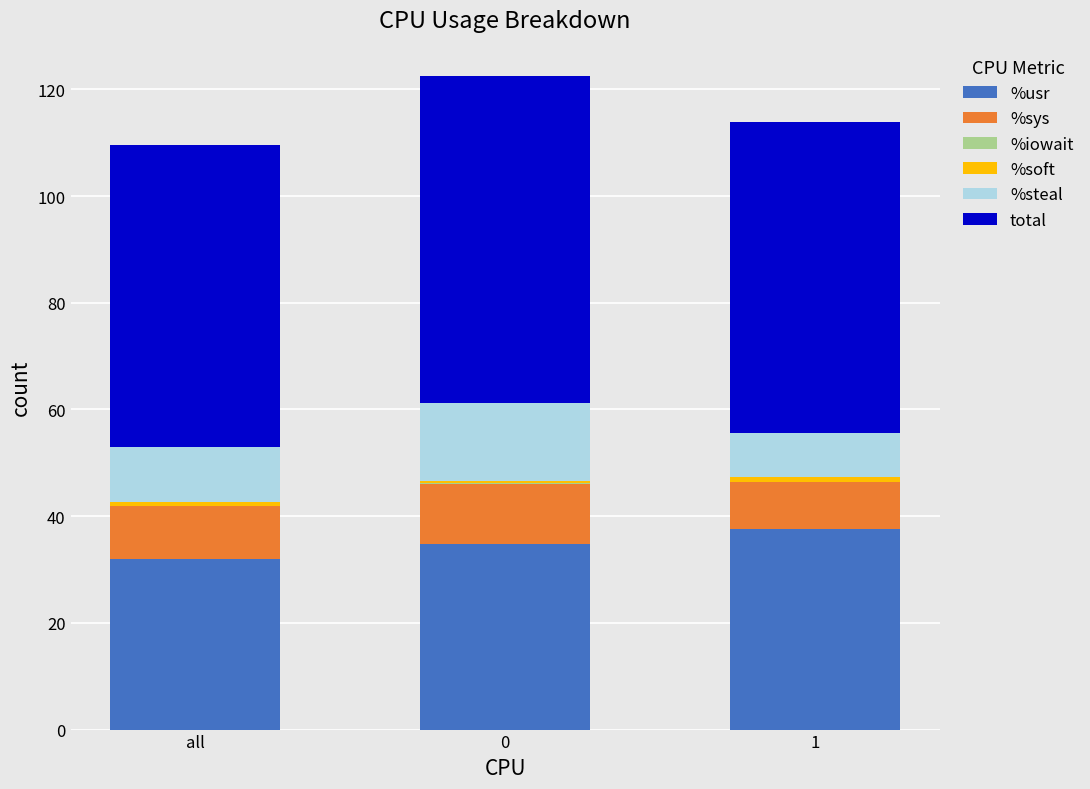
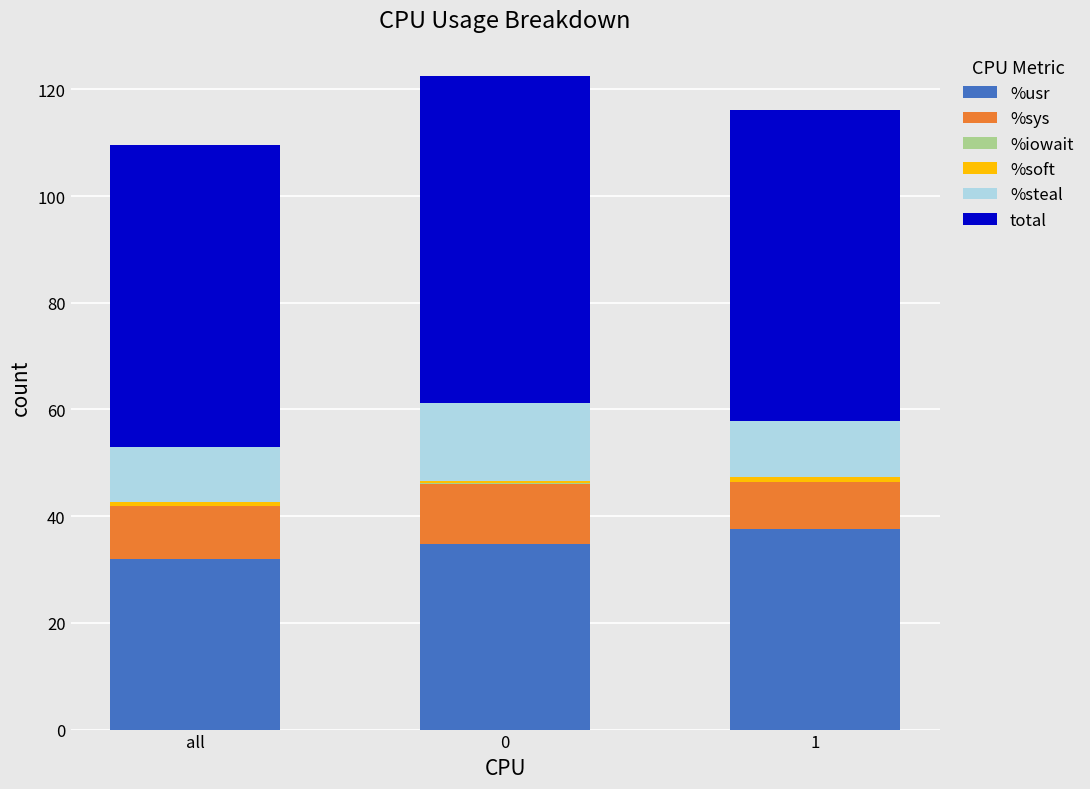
%steal, 1: 8 -> 11
